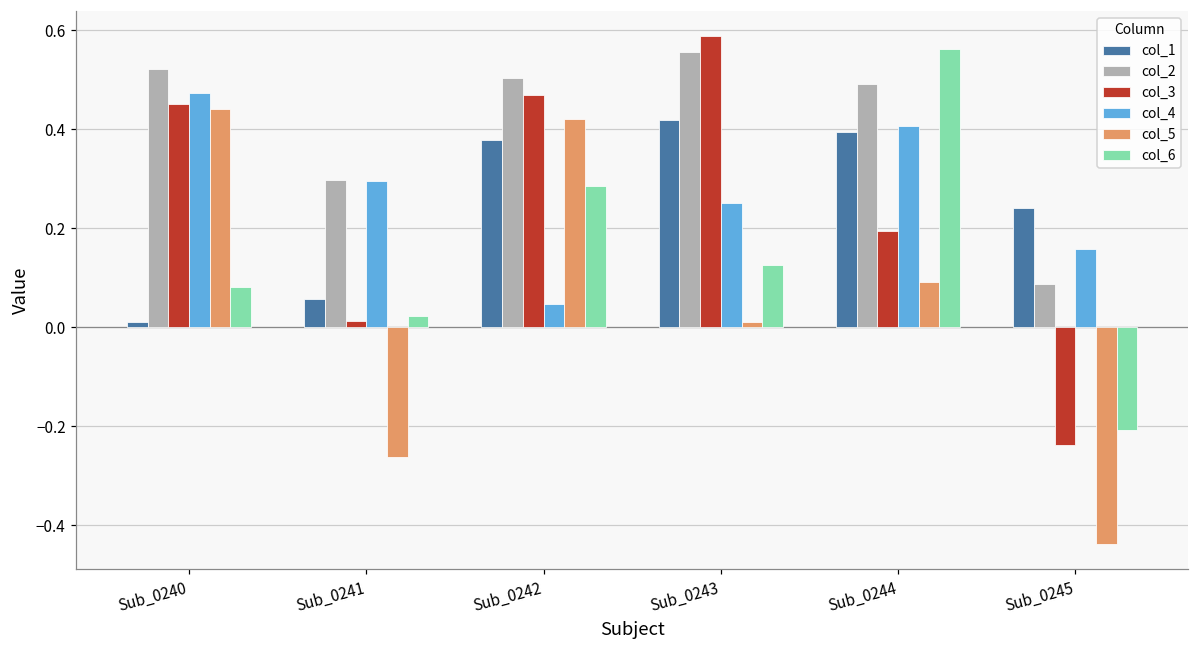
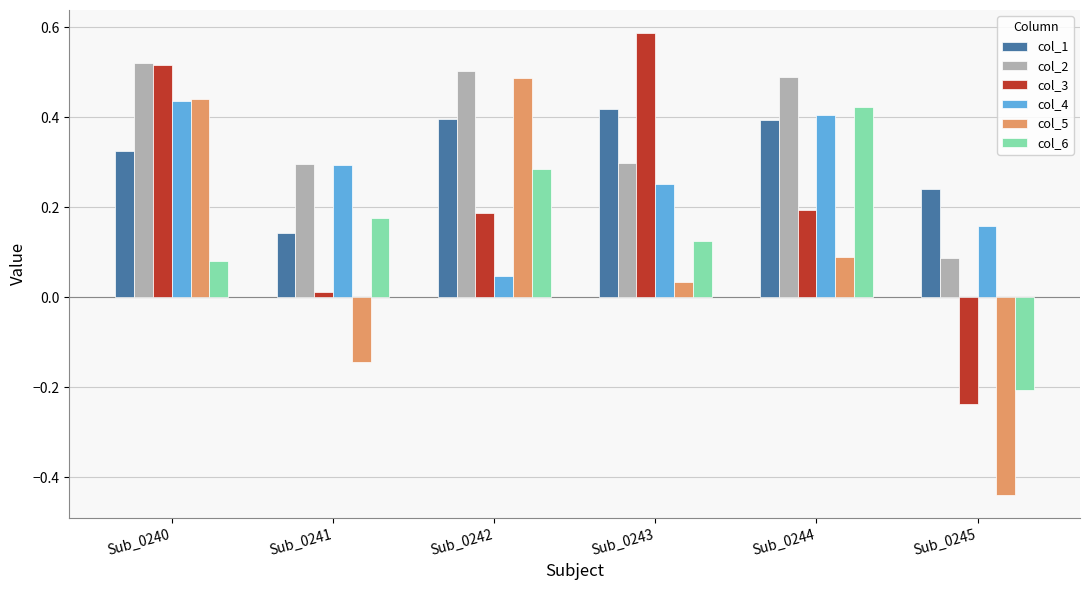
col_1, Sub_0240: 0.01 -> 0.33
col_3, Sub_0240: 0.45 -> 0.52
col_4, Sub_0240: 0.47 -> 0.44
col_1, Sub_0241: 0.06 -> 0.14
col_5, Sub_0241: -0.26 -> -0.14
col_6, Sub_0241: 0.02 -> 0.18
col_1, Sub_0242: 0.38 -> 0.40
col_3, Sub_0242: 0.47 -> 0.19
col_5, Sub_0242: 0.42 -> 0.49
col_2, Sub_0243: 0.56 -> 0.30
col_5, Sub_0243: 0.01 -> 0.03
col_6, Sub_0244: 0.56 -> 0.42
